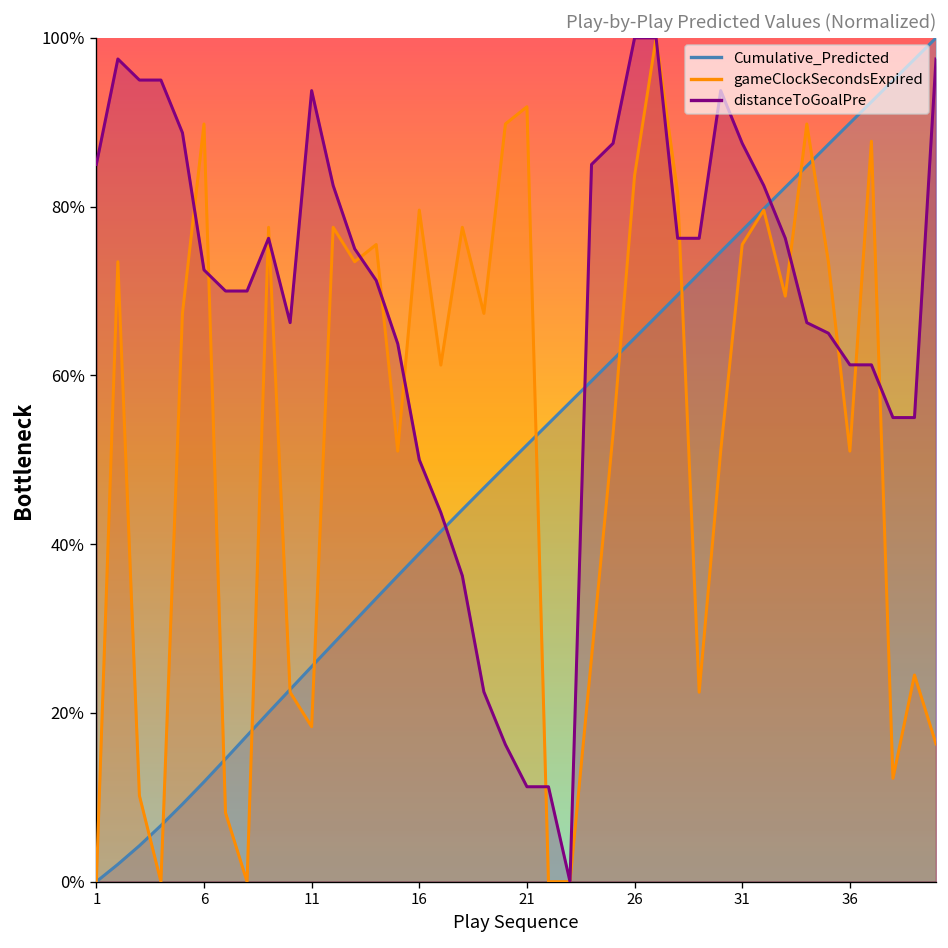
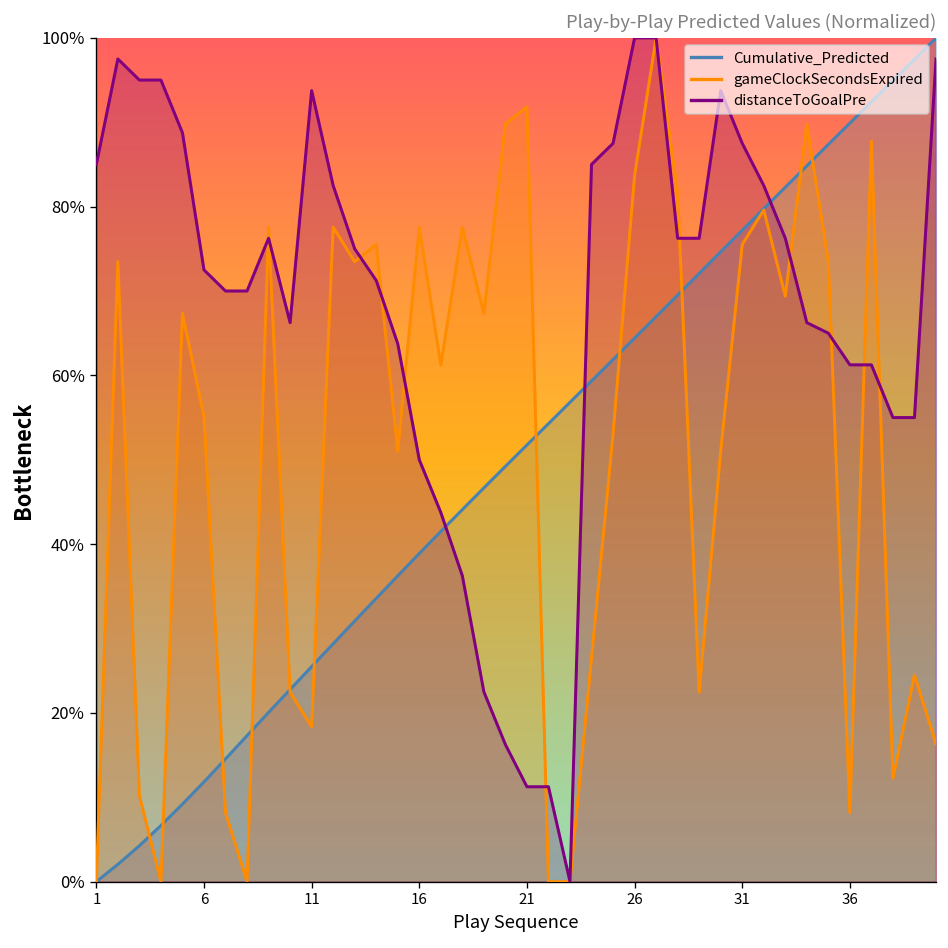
gameClockSecondsExpired, 6: 90% -> 55%
gameClockSecondsExpired, 16: 80% -> 78%
gameClockSecondsExpired, 36: 51% -> 8%
